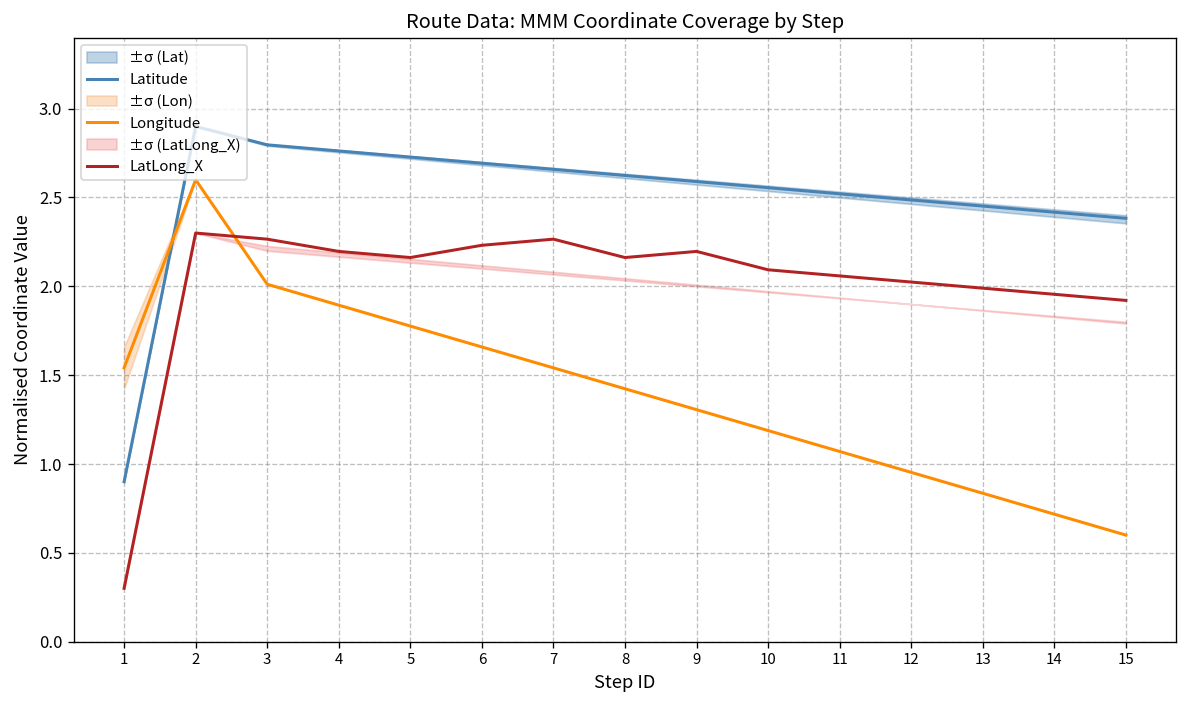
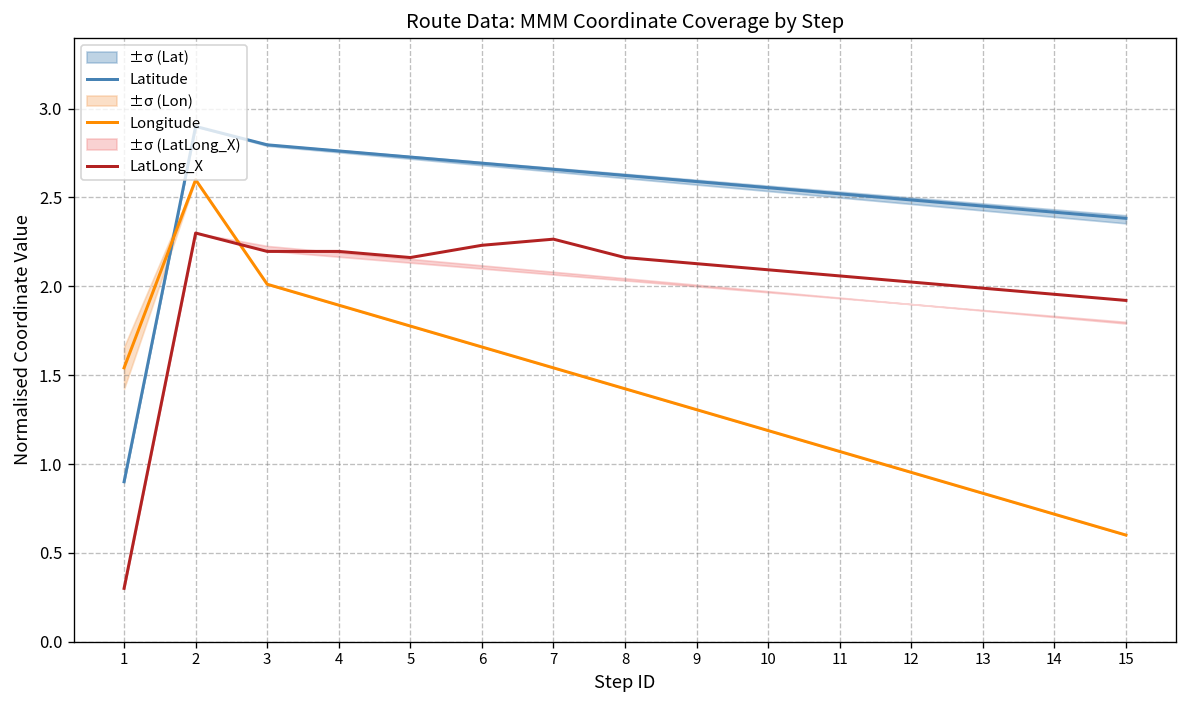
LatLong_X, 3: 2.27 -> 2.20
LatLong_X, 9: 2.20 -> 2.13
